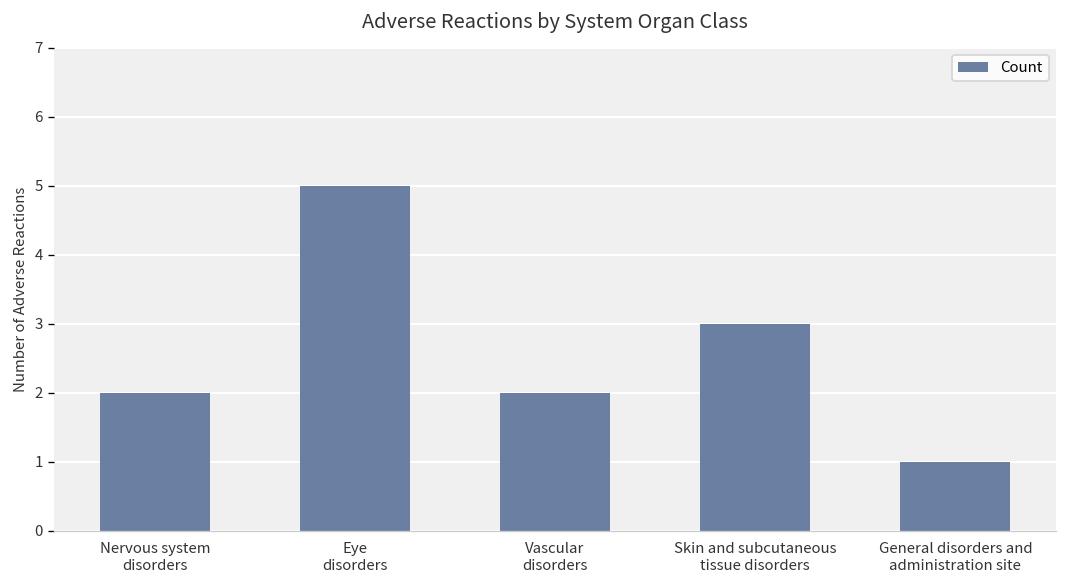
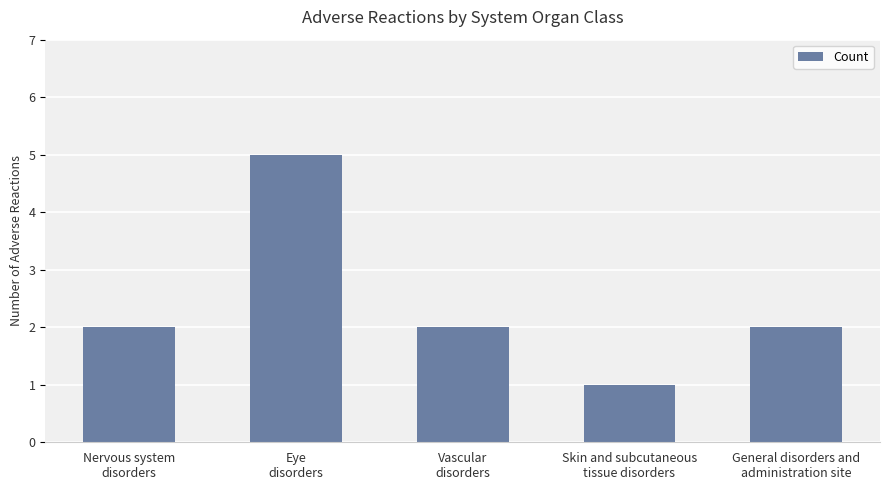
Skin and subcutaneous tissue disorders: 3 -> 1
General disorders and administration site: 1 -> 2
